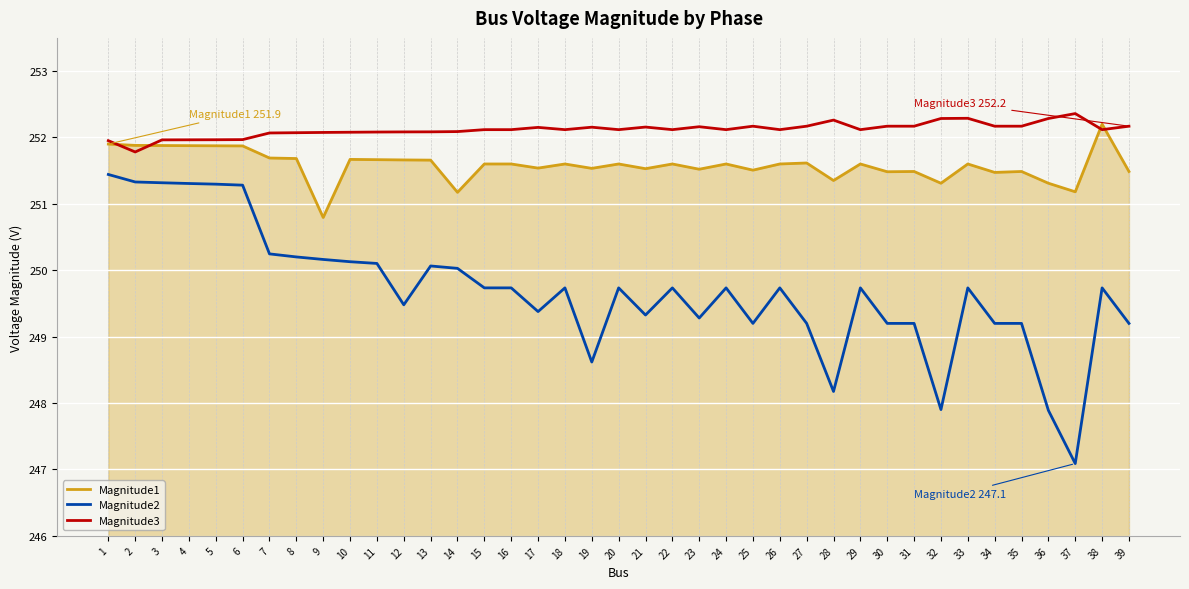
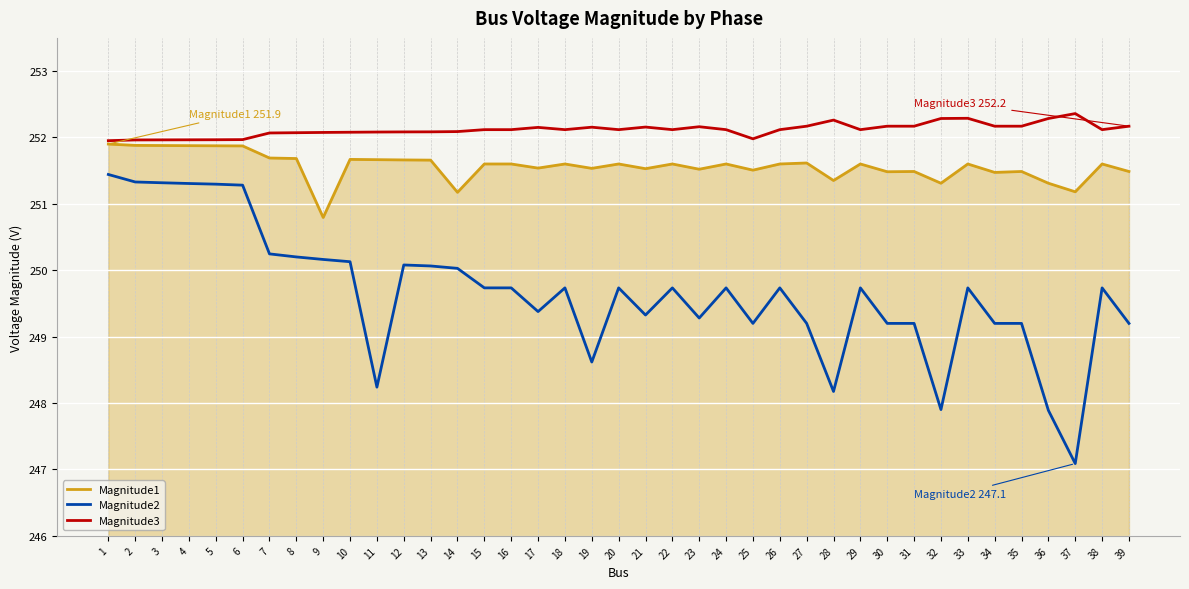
Magnitude3, 2: 251.8 -> 252.0
Magnitude2, 11: 250.1 -> 248.2
Magnitude2, 12: 249.5 -> 250.1
Magnitude3, 25: 252.2 -> 252.0
Magnitude1, 38: 252.2 -> 251.6
